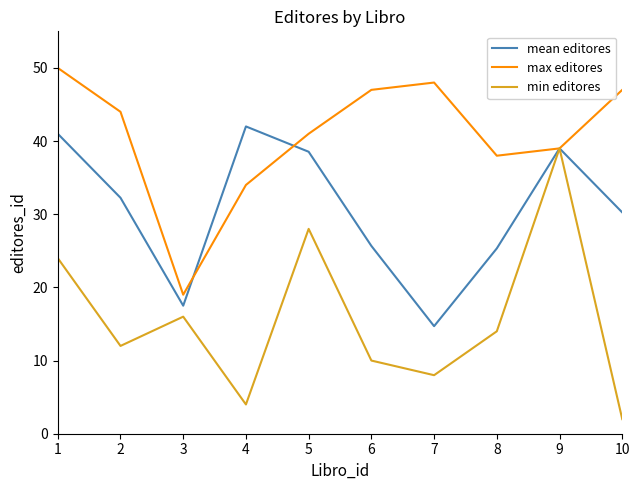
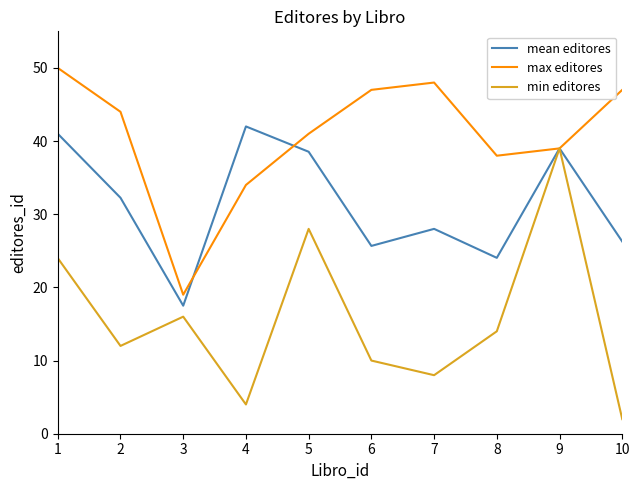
mean editores, 7: 15 -> 28
mean editores, 8: 25 -> 24
mean editores, 10: 30 -> 26
